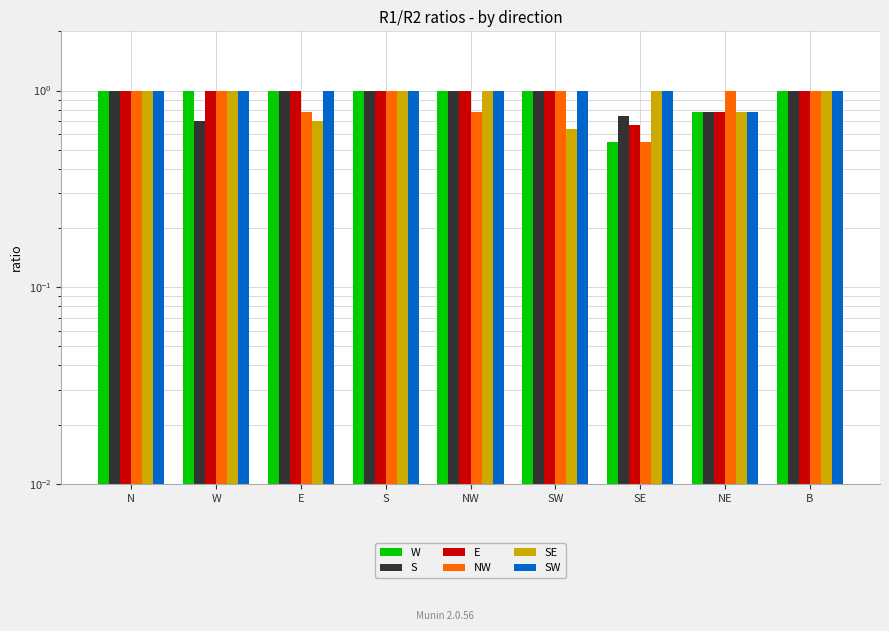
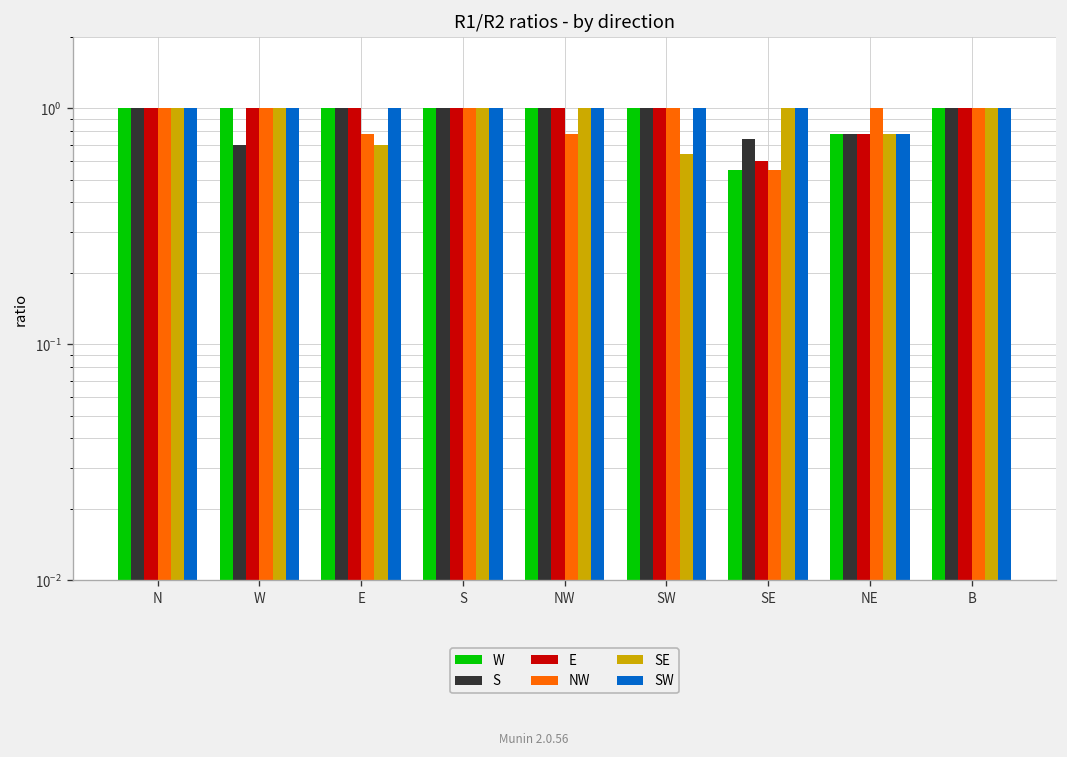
E, SE: 0.67 -> 0.60
